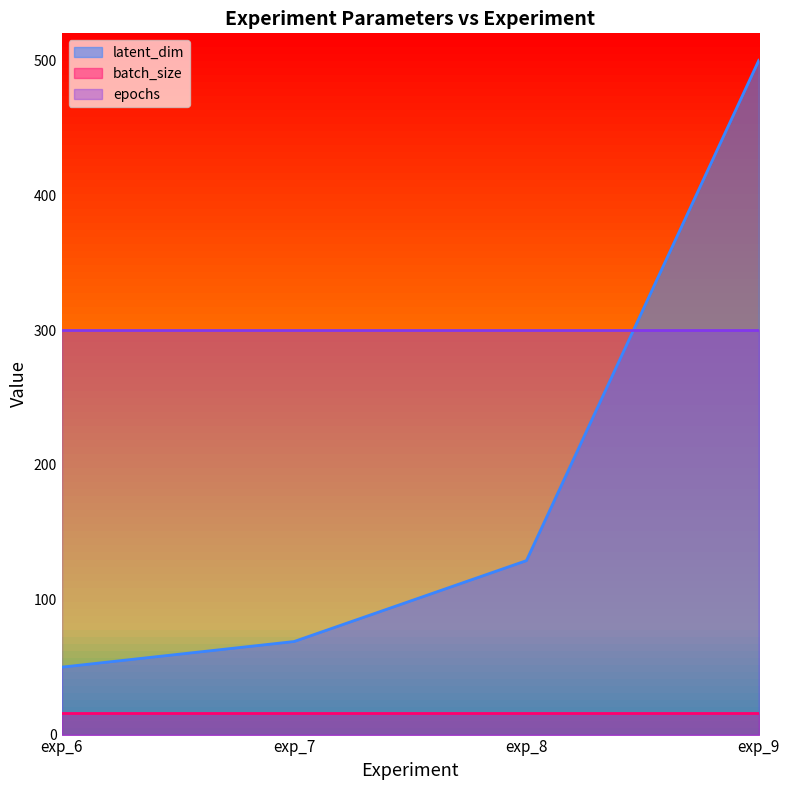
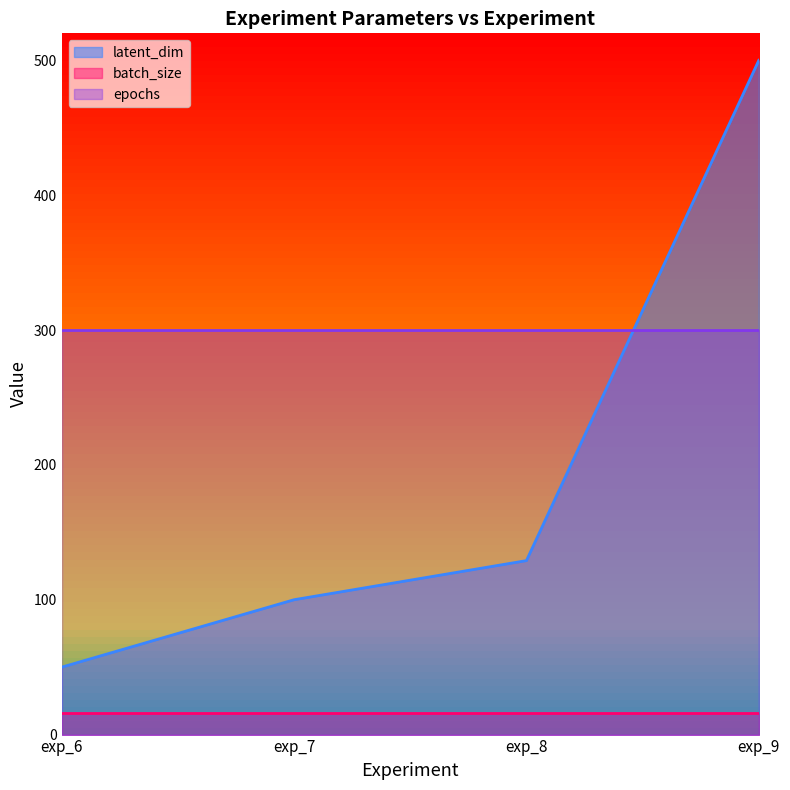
latent_dim, exp_7: 69 -> 100
